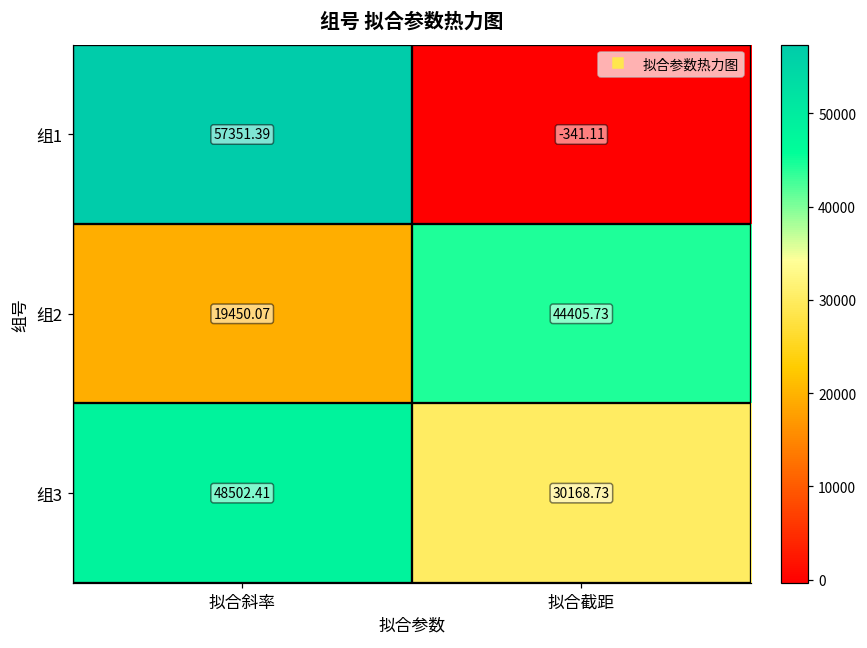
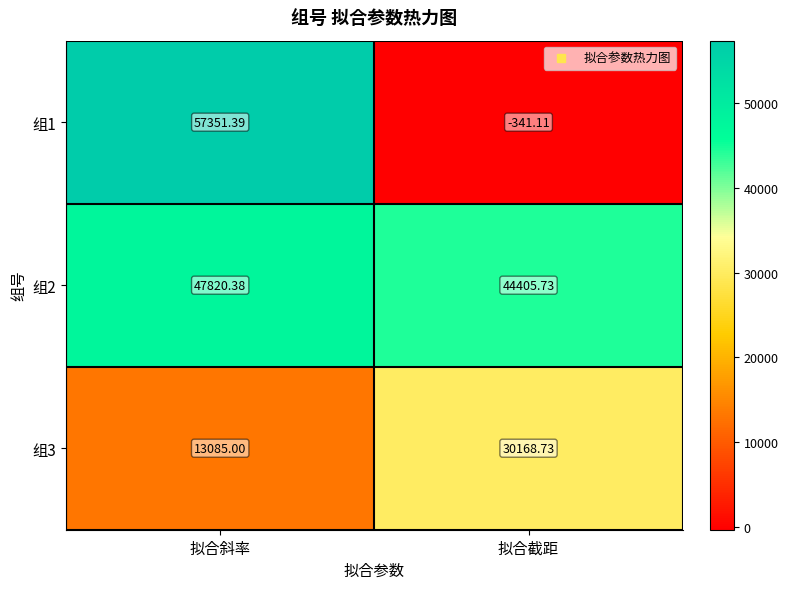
组2, 拟合斜率: 19450.07 -> 47820.38
组3, 拟合斜率: 48502.41 -> 13085.00
